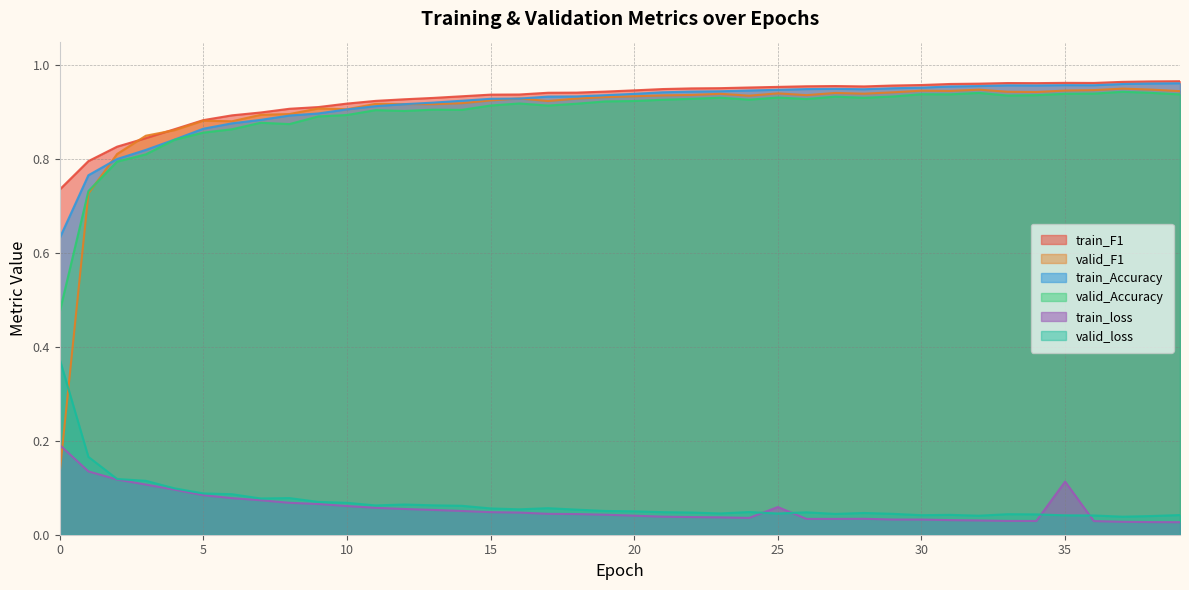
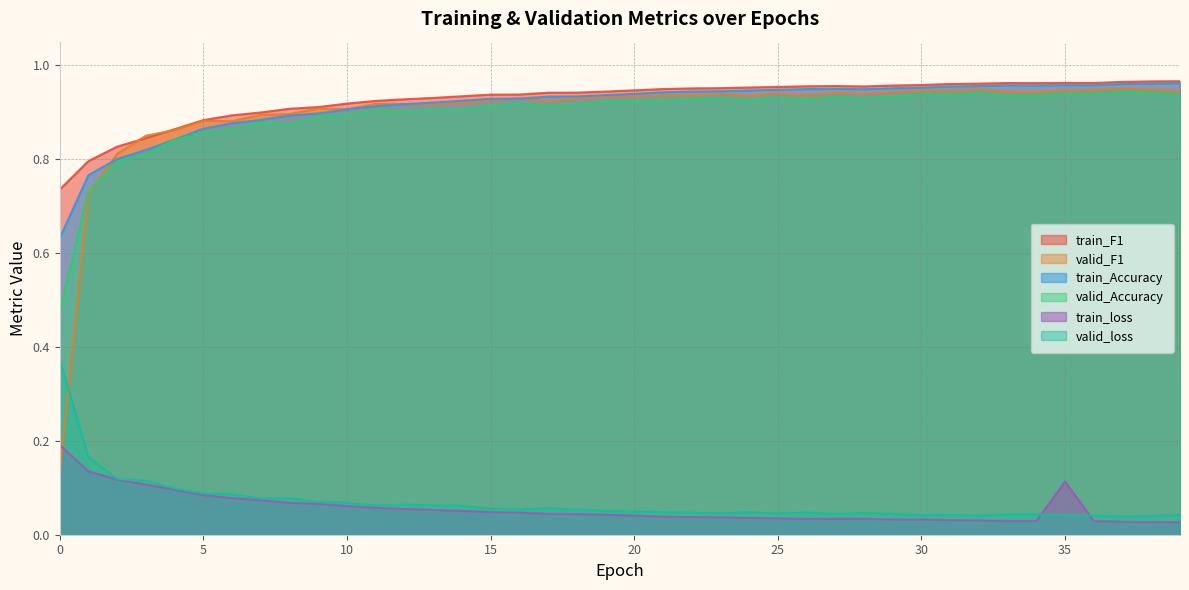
train_loss, 25: 0.06 -> 0.04
